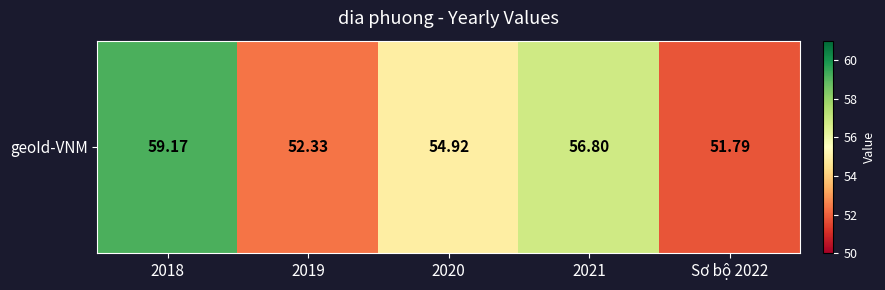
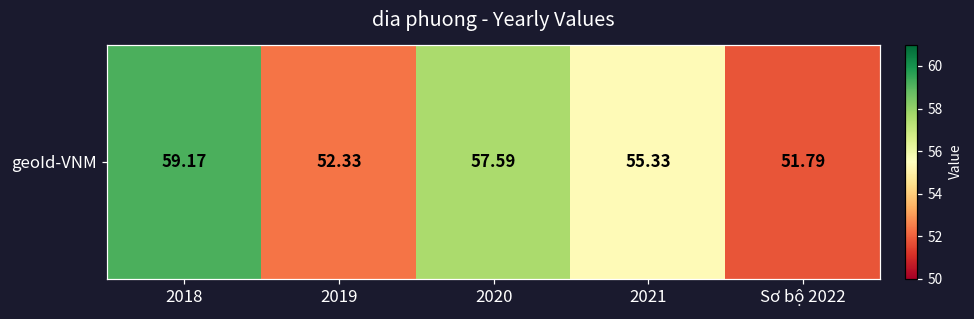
geoId-VNM, 2020: 54.92 -> 57.59
geoId-VNM, 2021: 56.80 -> 55.33
